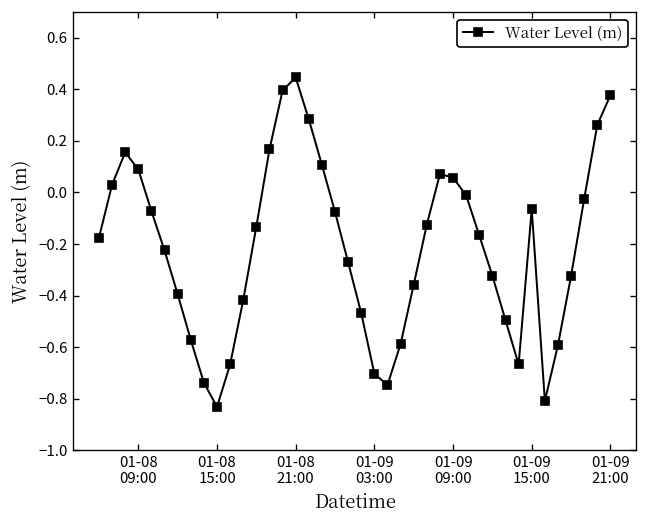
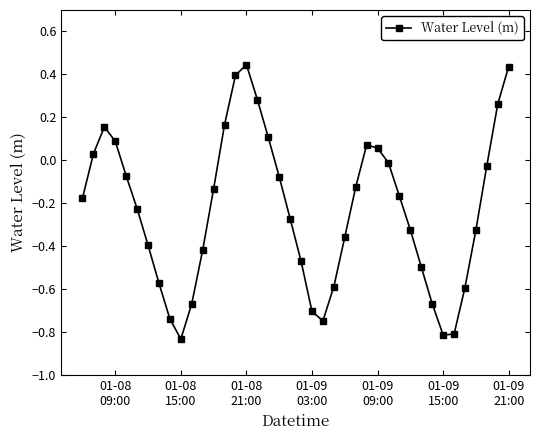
01-09 15:00: -0.06 -> -0.81
01-09 21:00: 0.38 -> 0.44
